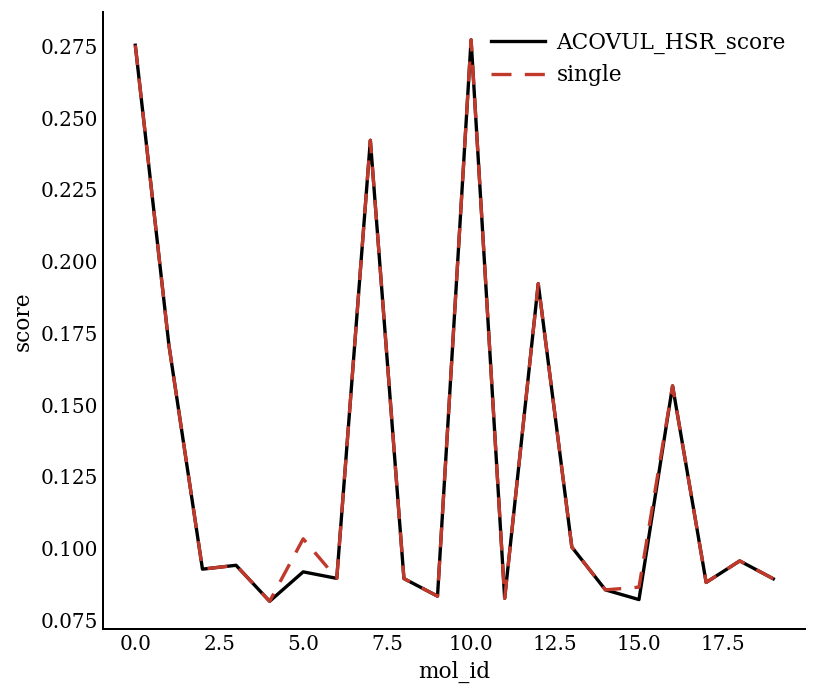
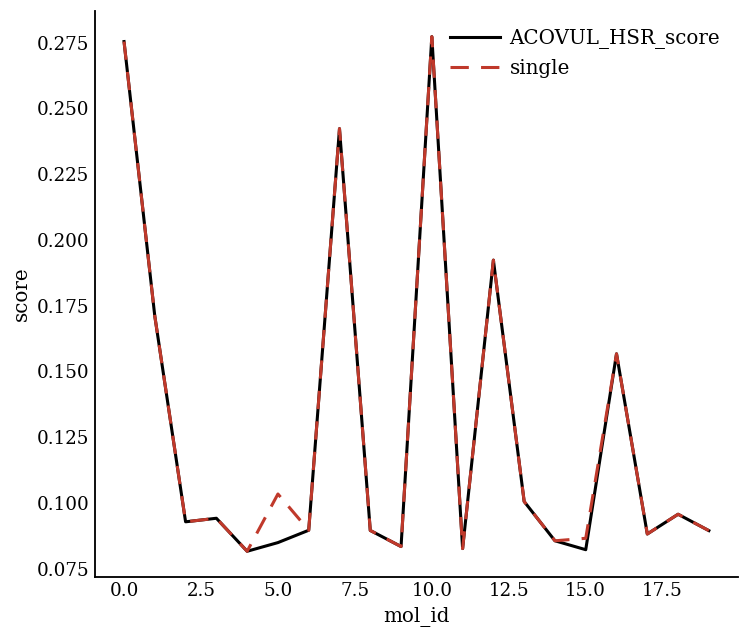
ACOVUL_HSR_score, 5.0: 0.092 -> 0.085
